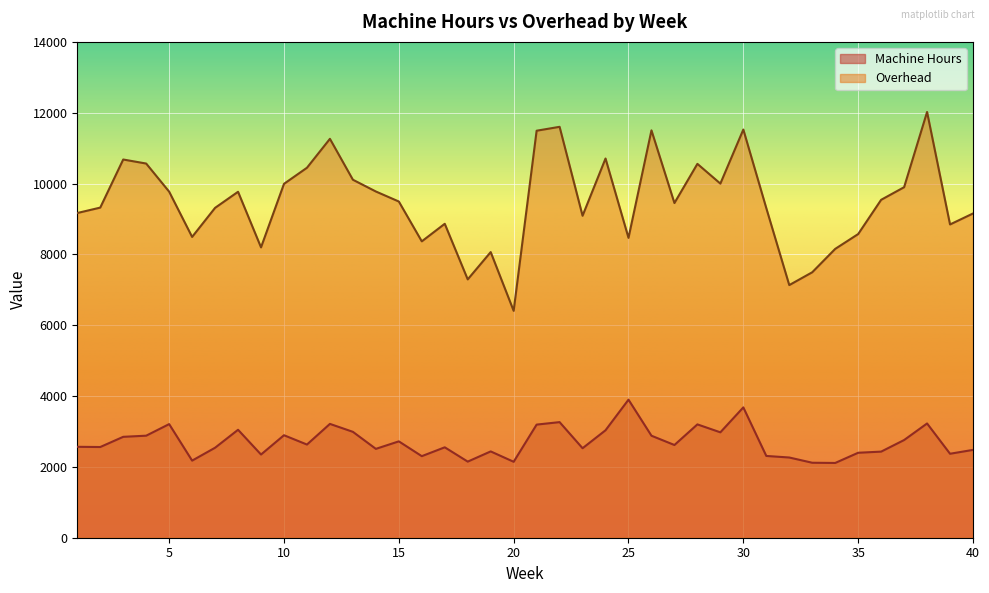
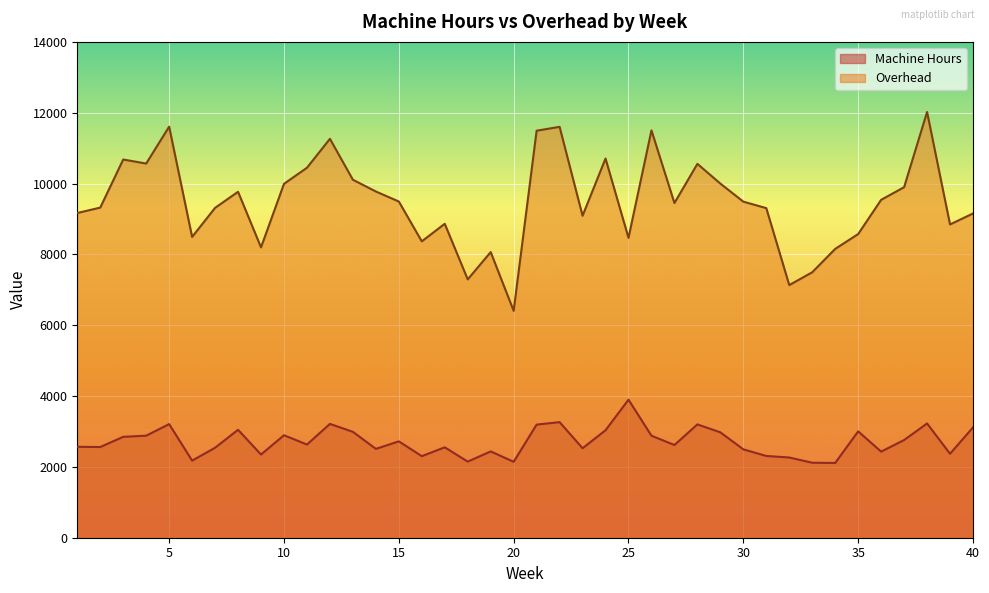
Overhead, 5: 9800 -> 11600
Machine Hours, 30: 3700 -> 2500
Overhead, 30: 11500 -> 9500
Machine Hours, 35: 2400 -> 3000
Machine Hours, 40: 2500 -> 3100
